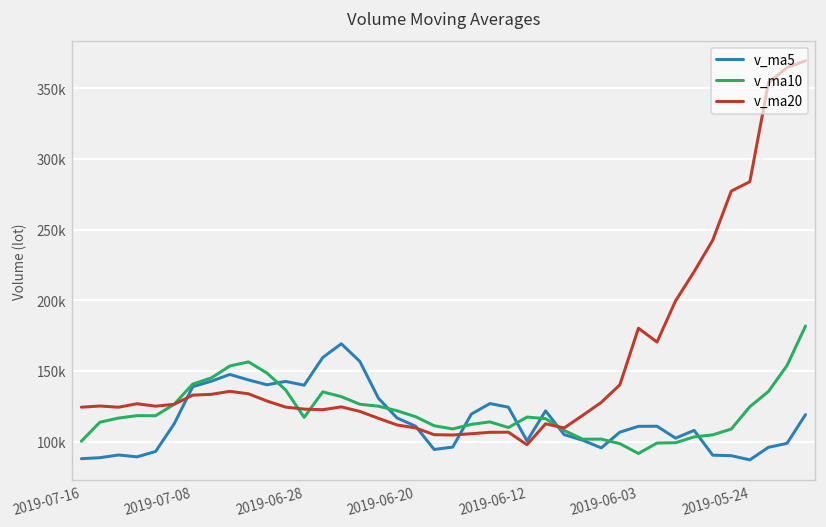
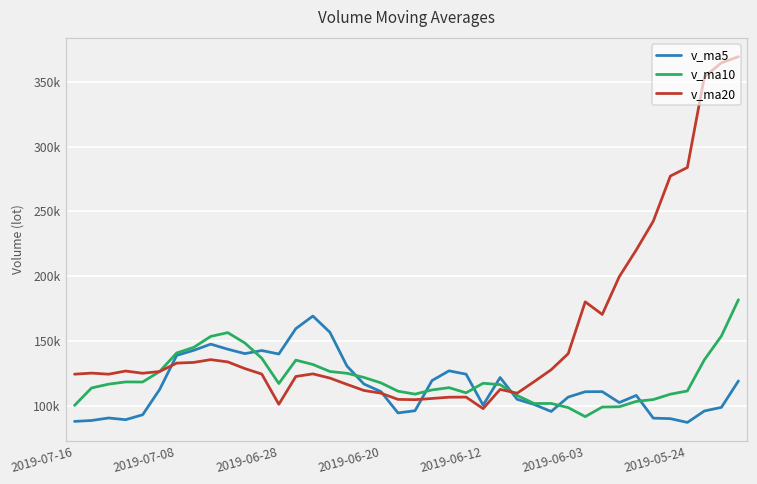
v_ma20, 2019-06-28: 123000 -> 101000
v_ma10, 2019-05-24: 125000 -> 111000
